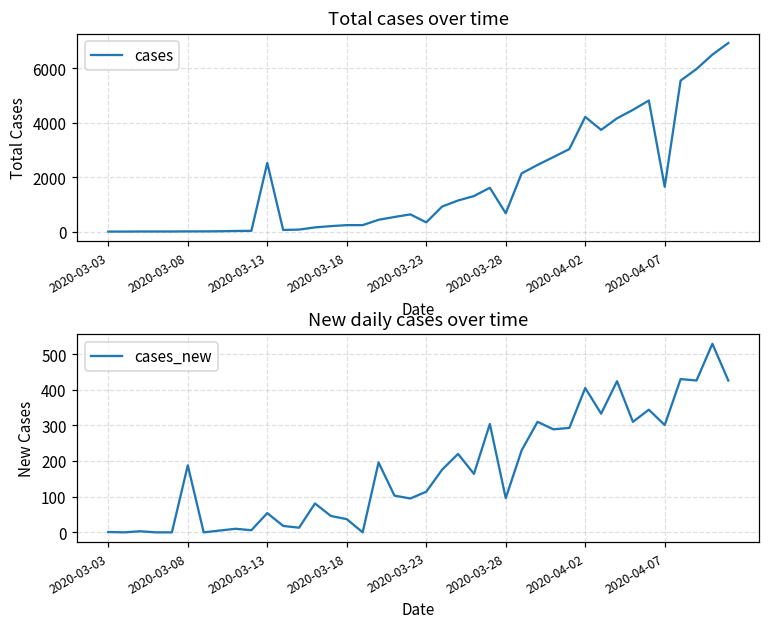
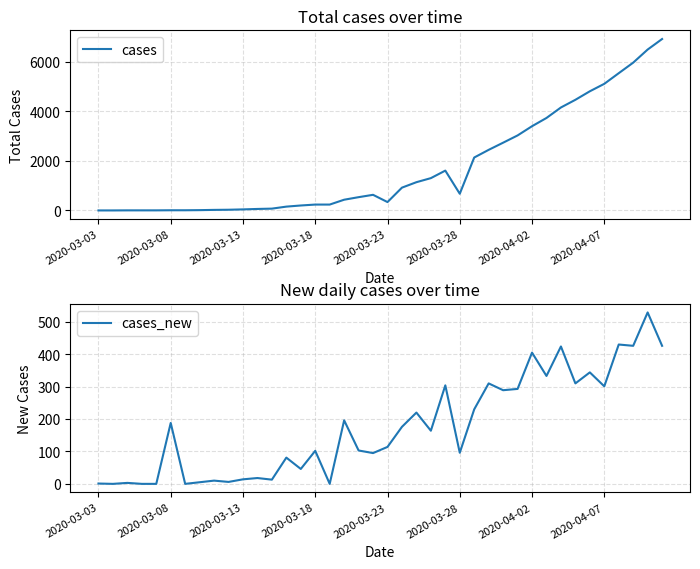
Total cases over time, 2020-03-13: 2500 -> 0
Total cases over time, 2020-04-02: 4200 -> 3400
Total cases over time, 2020-04-07: 1600 -> 5100
New daily cases over time, 2020-03-13: 50 -> 10
New daily cases over time, 2020-03-18: 40 -> 100
